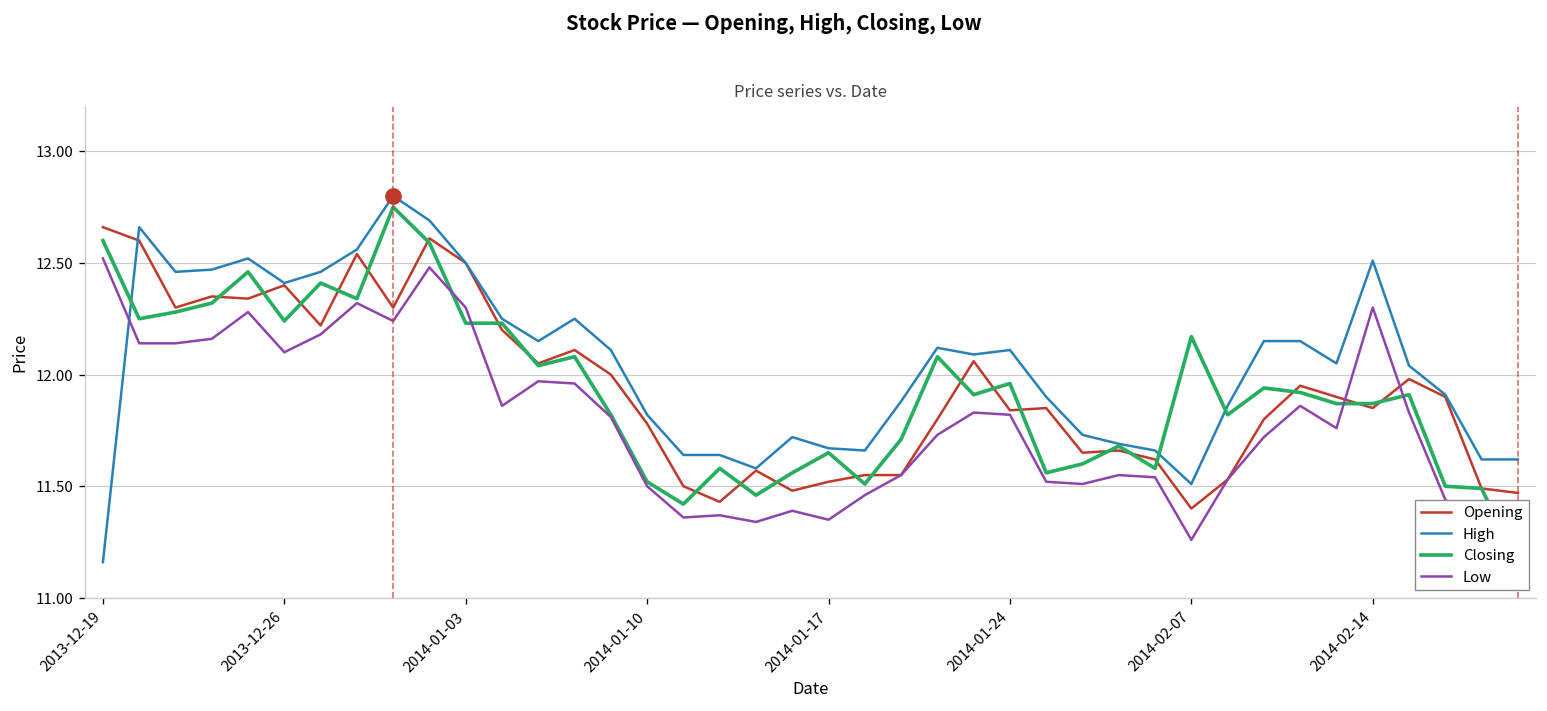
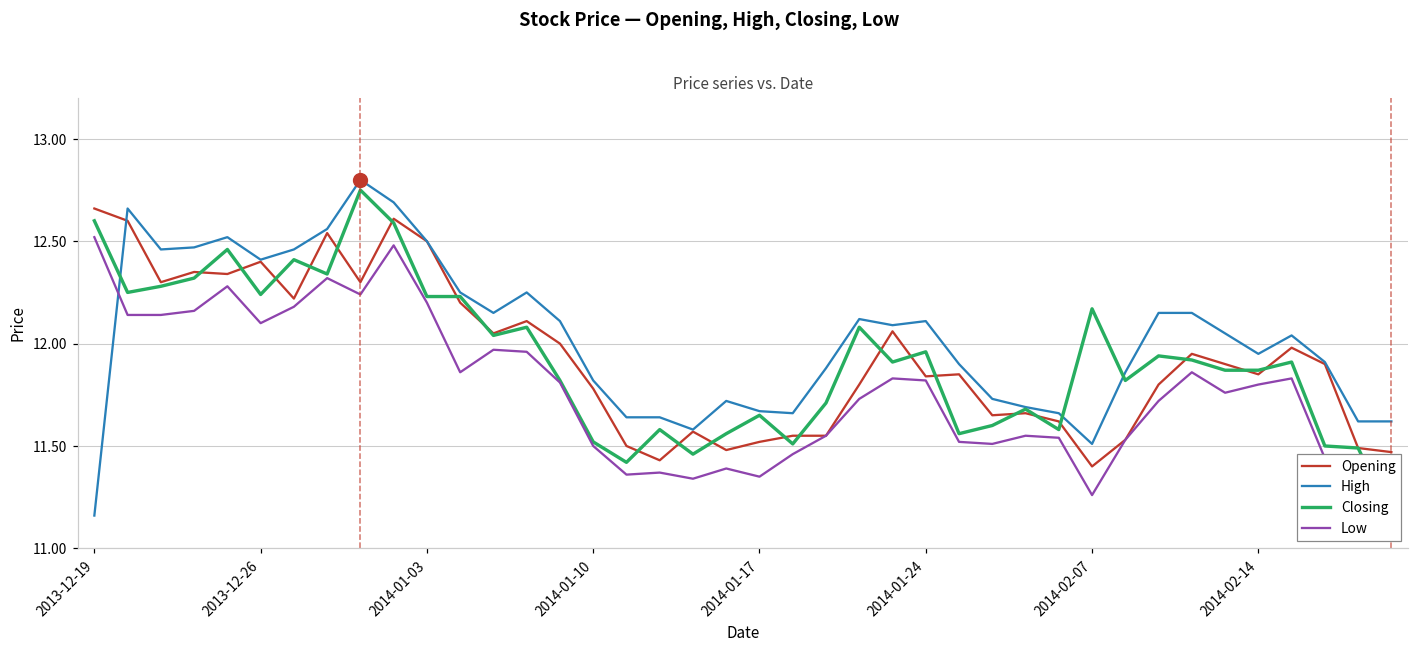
Low, 2014-01-03: 12.3 -> 12.2
High, 2014-02-14: 12.51 -> 11.95
Low, 2014-02-14: 12.3 -> 11.8
